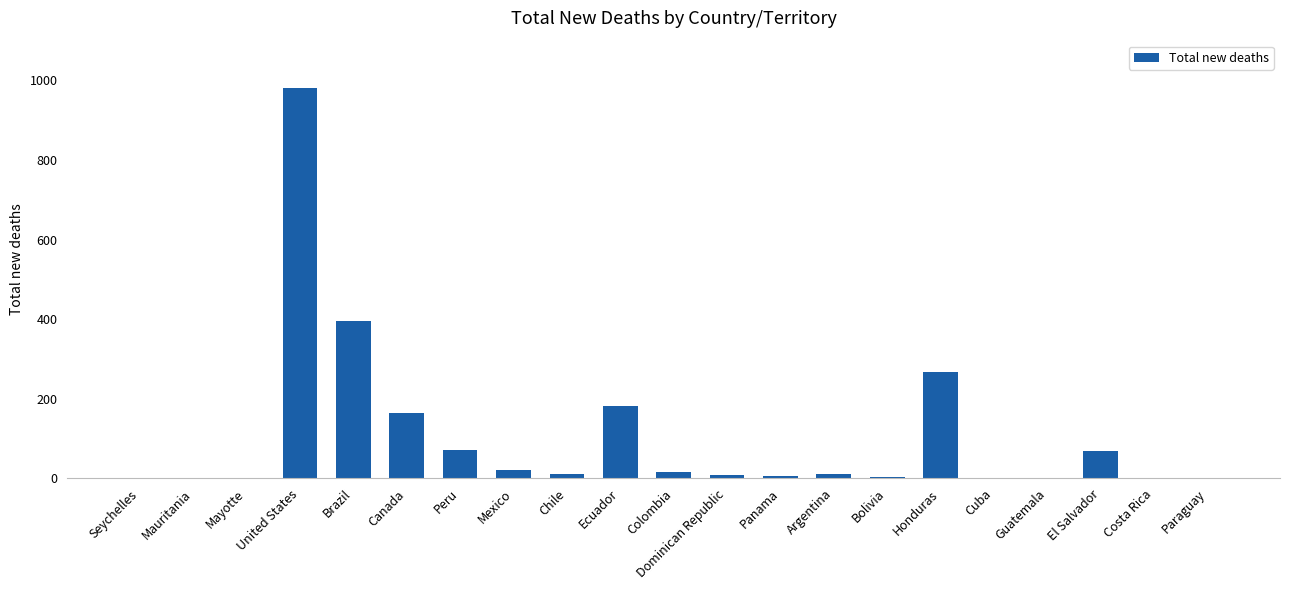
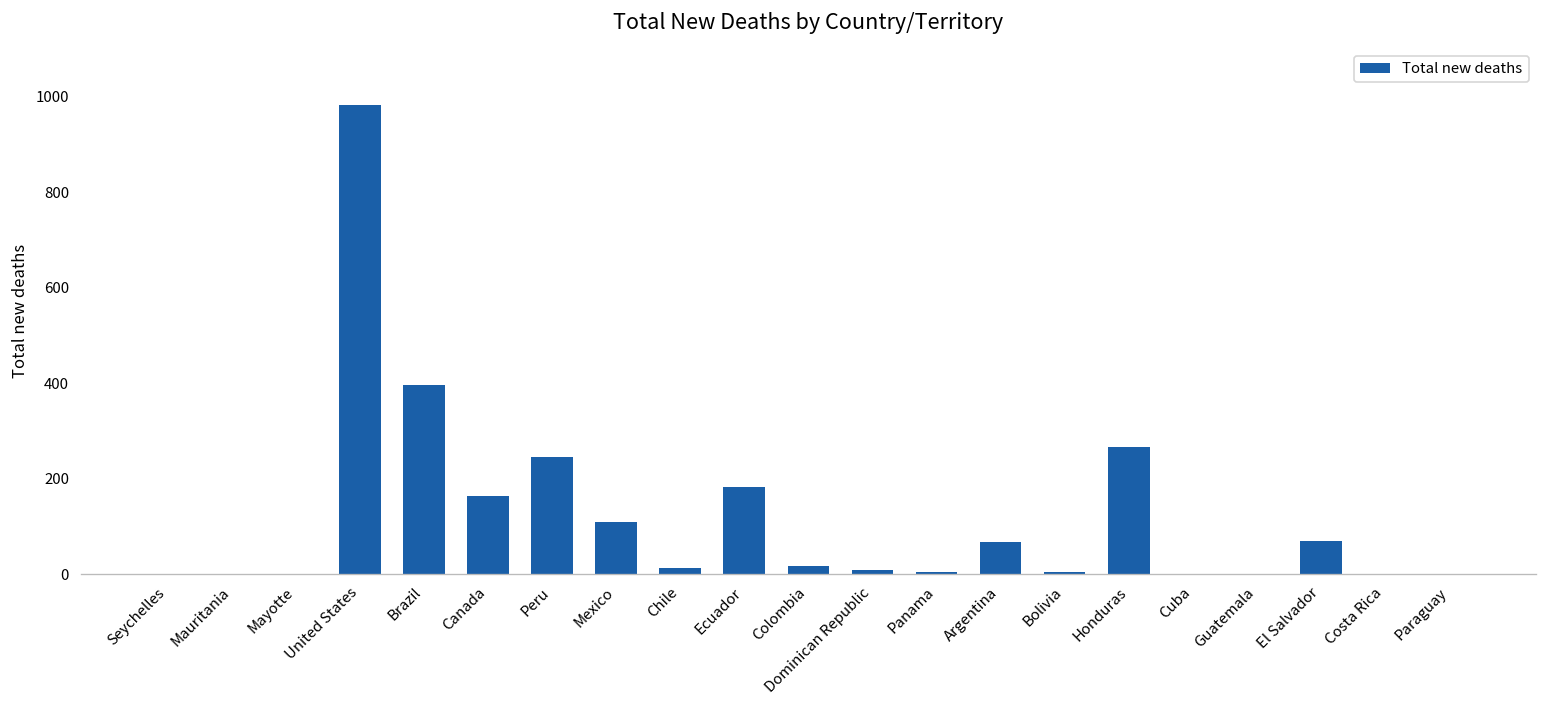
Peru: 70 -> 250
Mexico: 20 -> 110
Argentina: 10 -> 70
